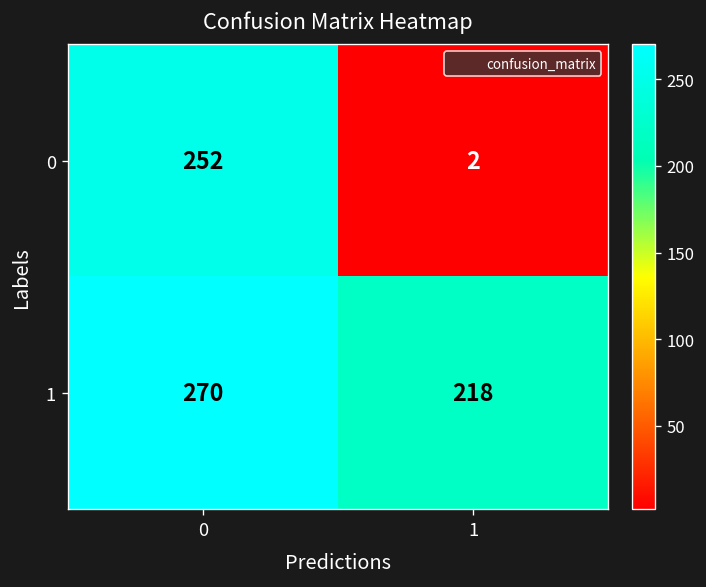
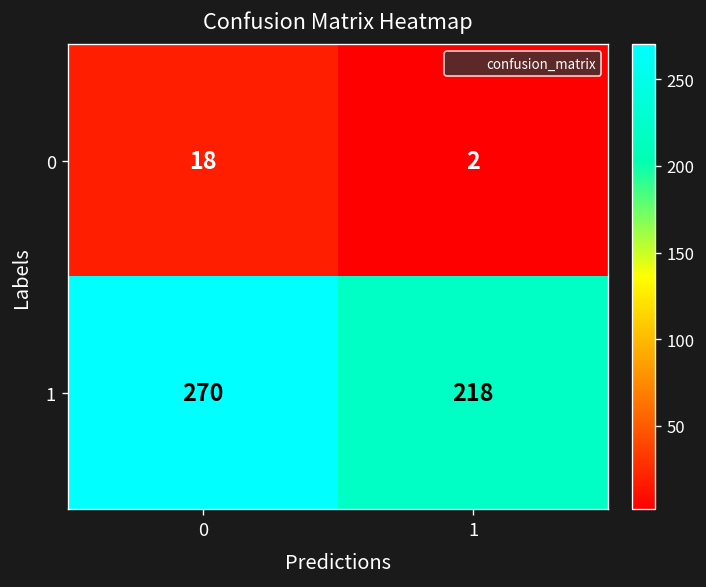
0, 0: 252 -> 18
